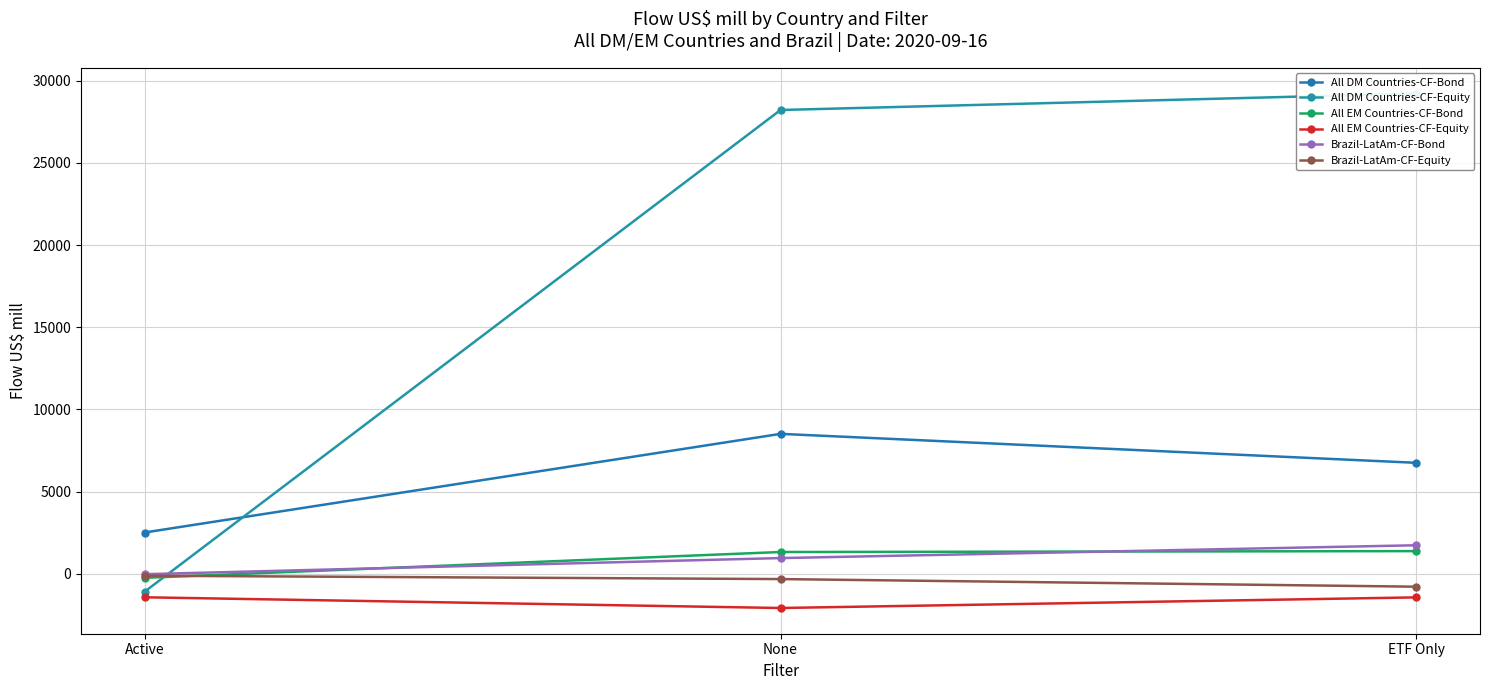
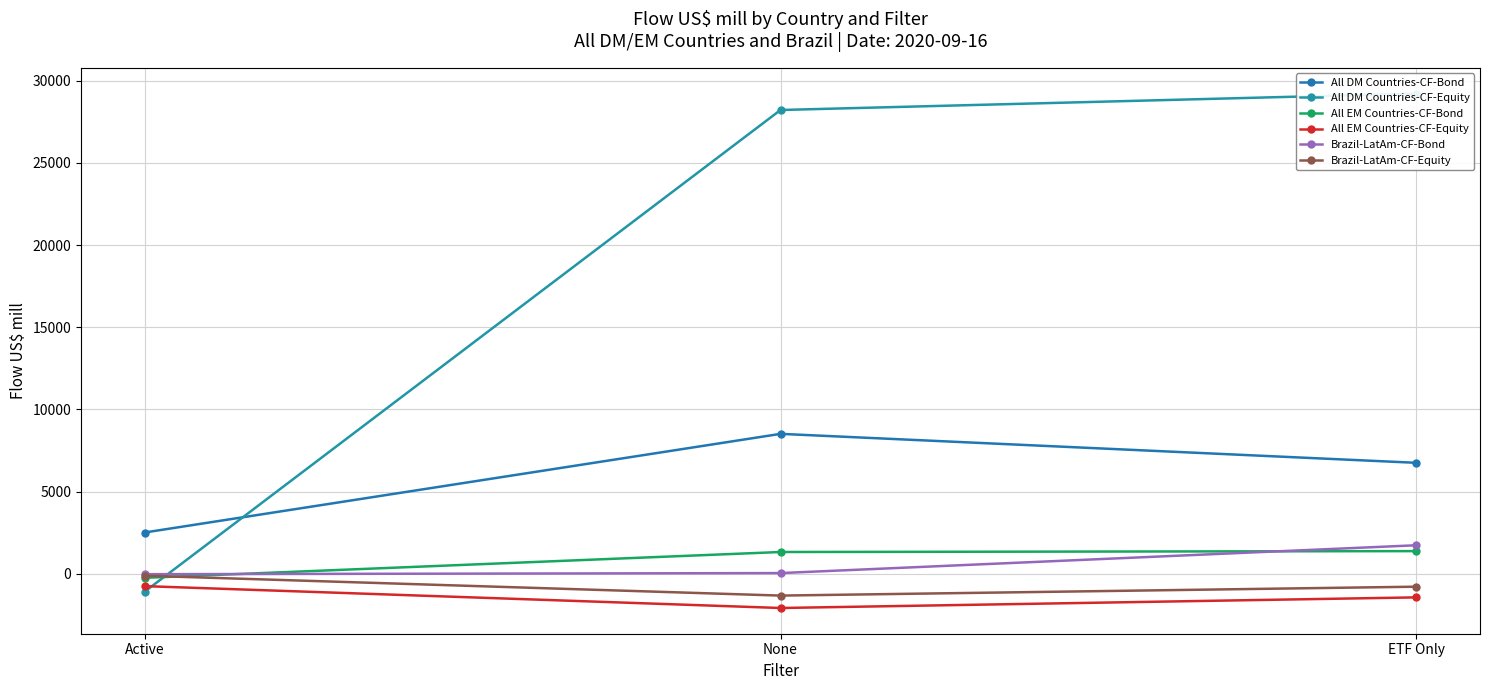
All EM Countries-CF-Equity, Active: -1400 -> -800
Brazil-LatAm-CF-Bond, None: 900 -> 0
Brazil-LatAm-CF-Equity, None: -300 -> -1300
